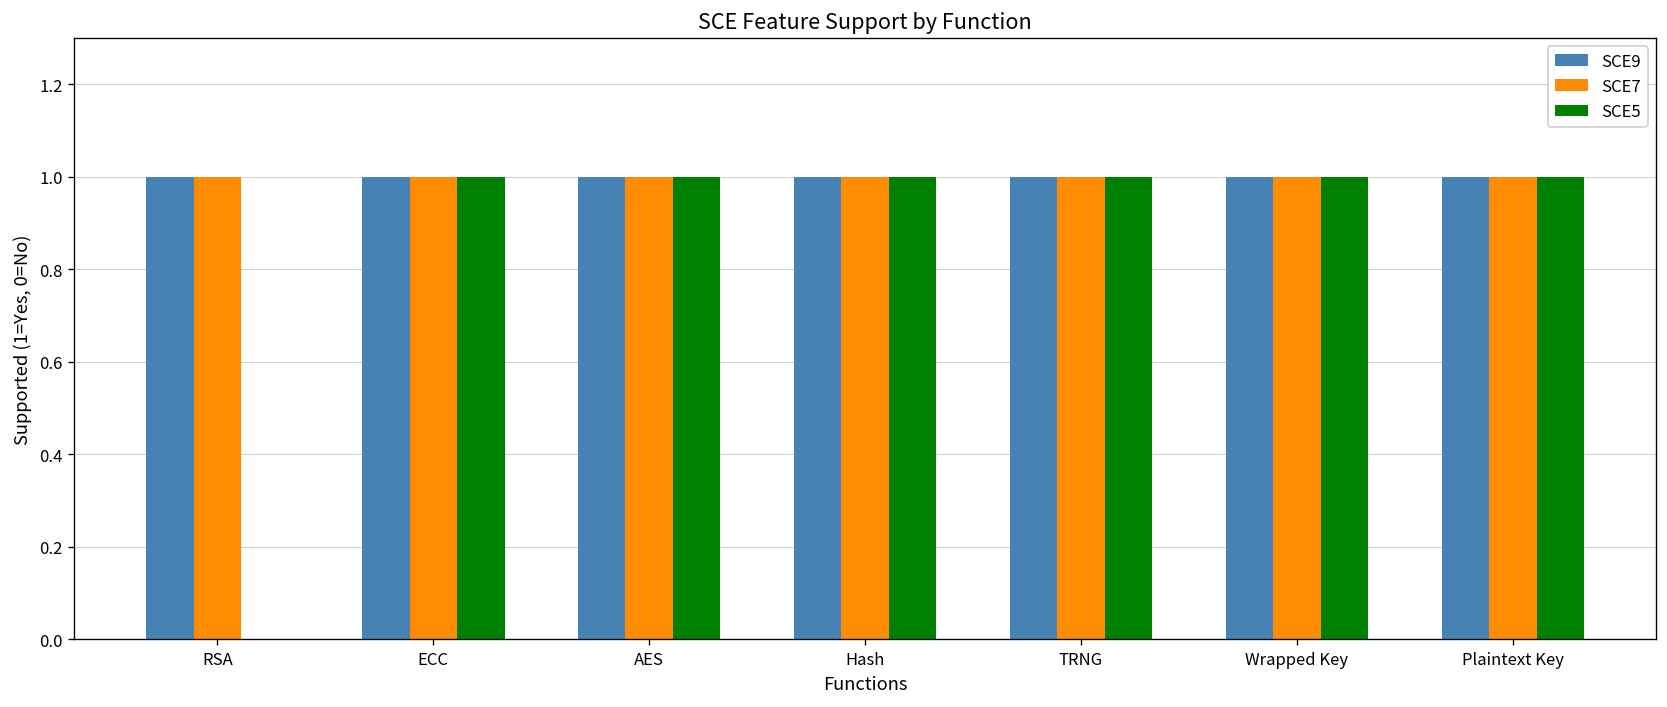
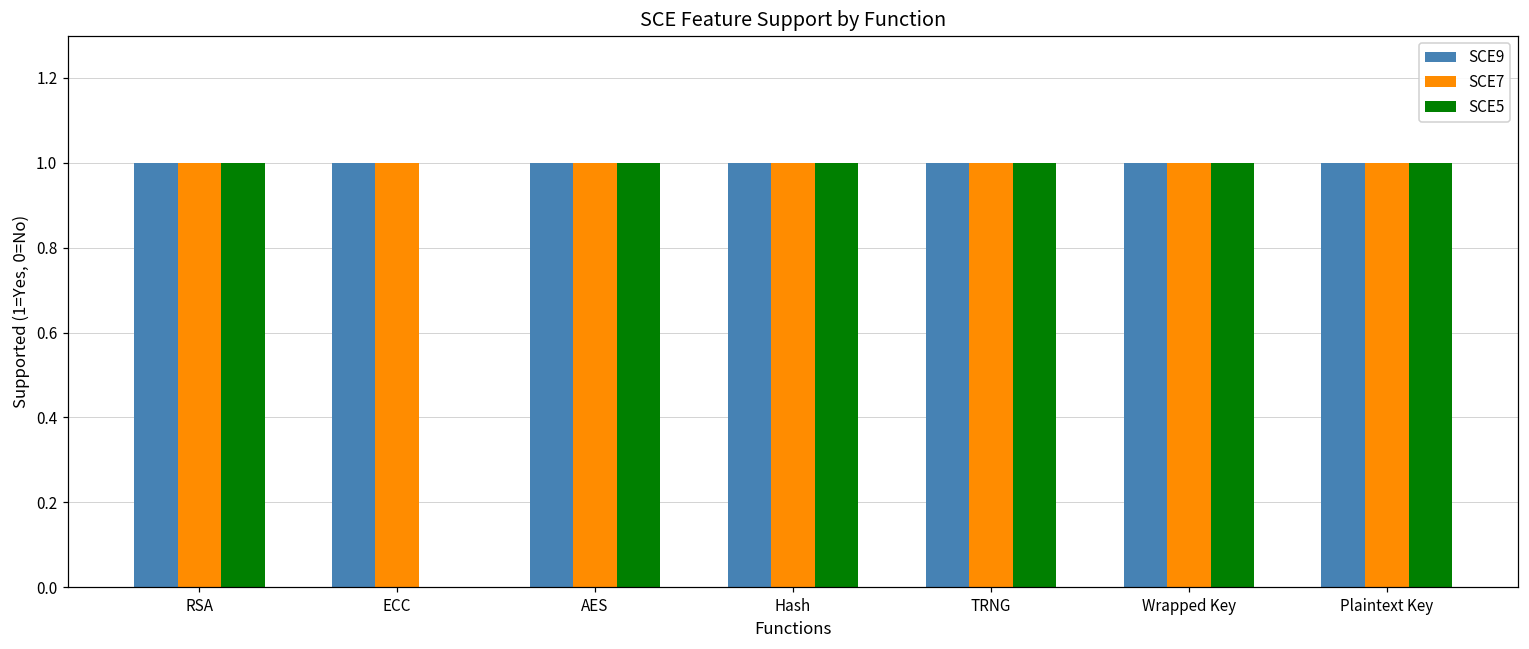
SCE5, RSA: 0 -> 1
SCE5, ECC: 1 -> 0
